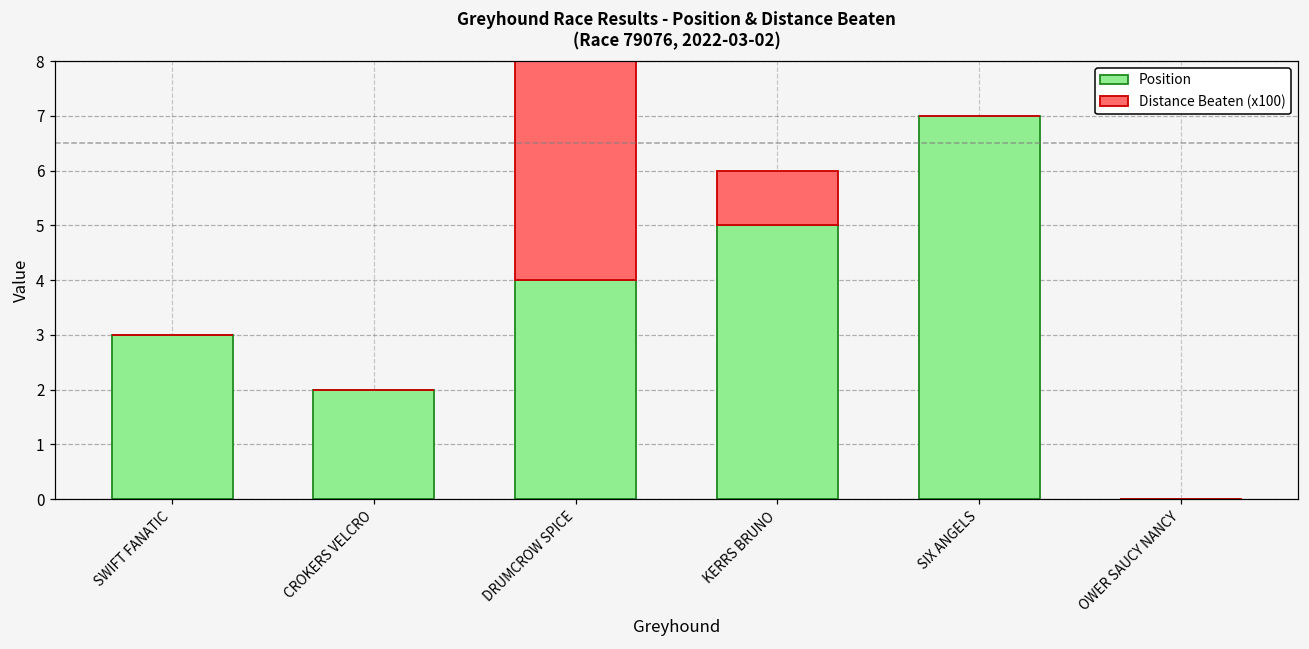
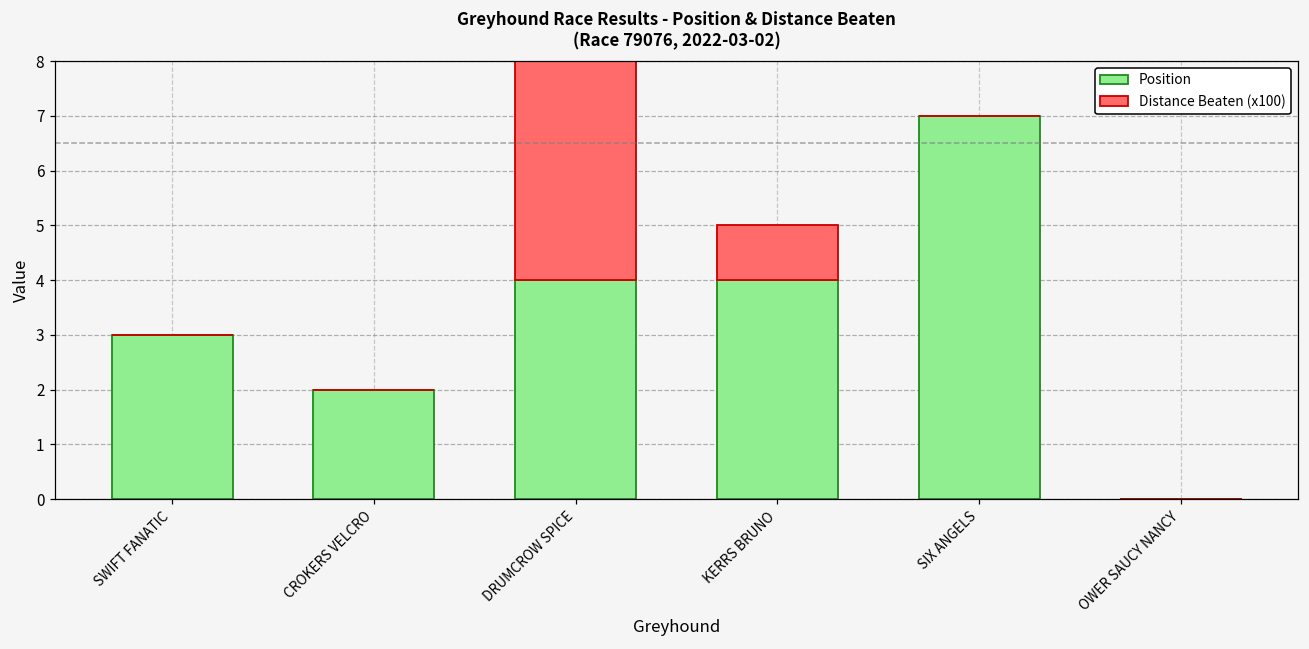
Position, KERRS BRUNO: 5 -> 4
